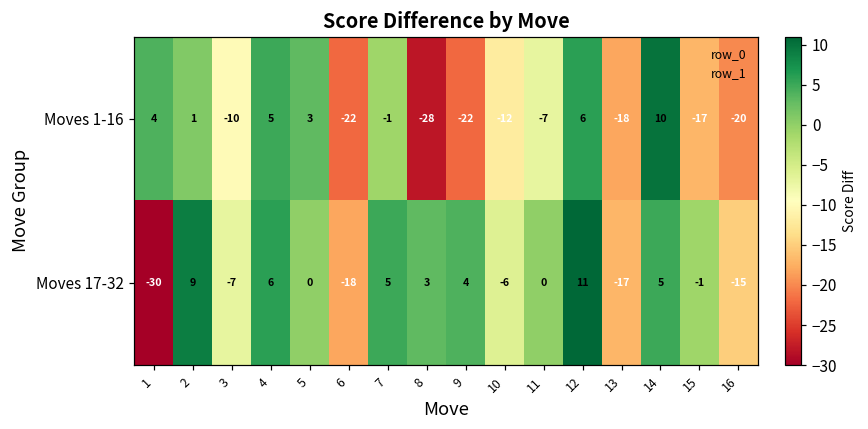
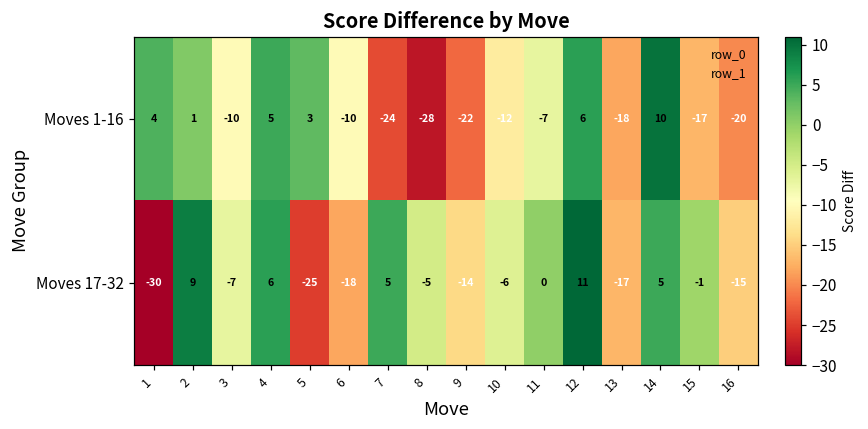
Moves 1-16, 6: -22 -> -10
Moves 1-16, 7: -1 -> -24
Moves 17-32, 5: 0 -> -25
Moves 17-32, 8: 3 -> -5
Moves 17-32, 9: 4 -> -14
